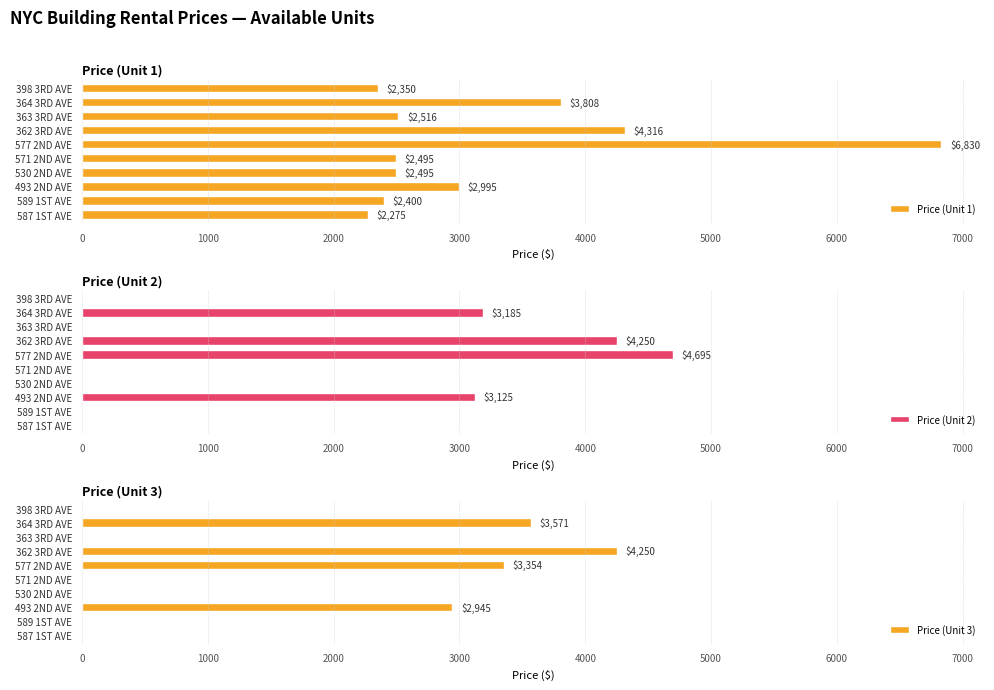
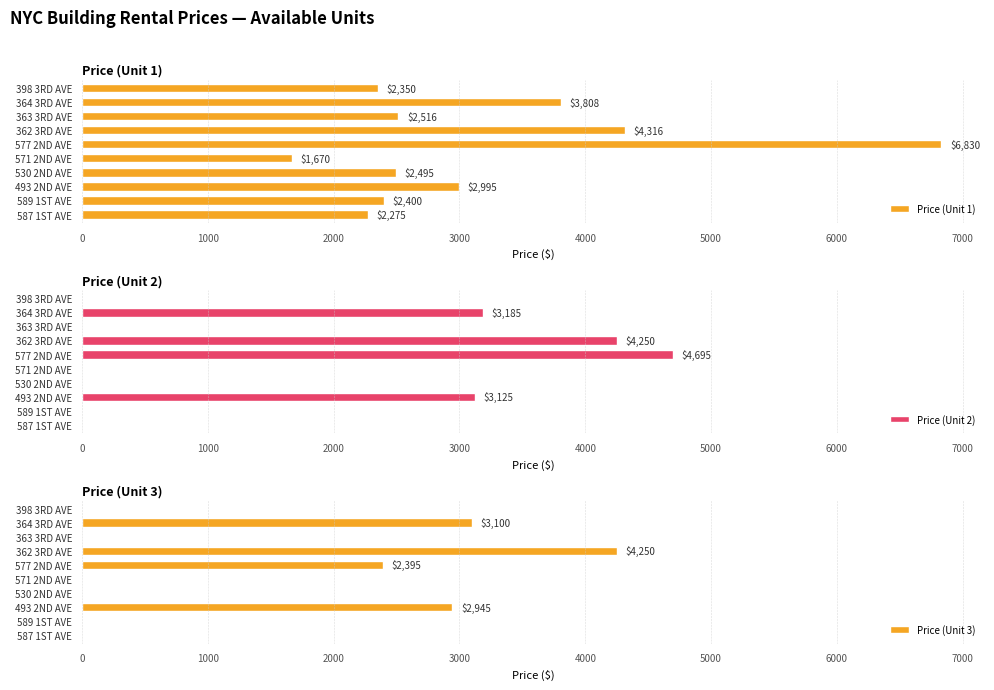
Price (Unit 1), 571 2ND AVE: $2,495 -> $1,670
Price (Unit 3), 364 3RD AVE: $3,571 -> $3,100
Price (Unit 3), 577 2ND AVE: $3,354 -> $2,395
